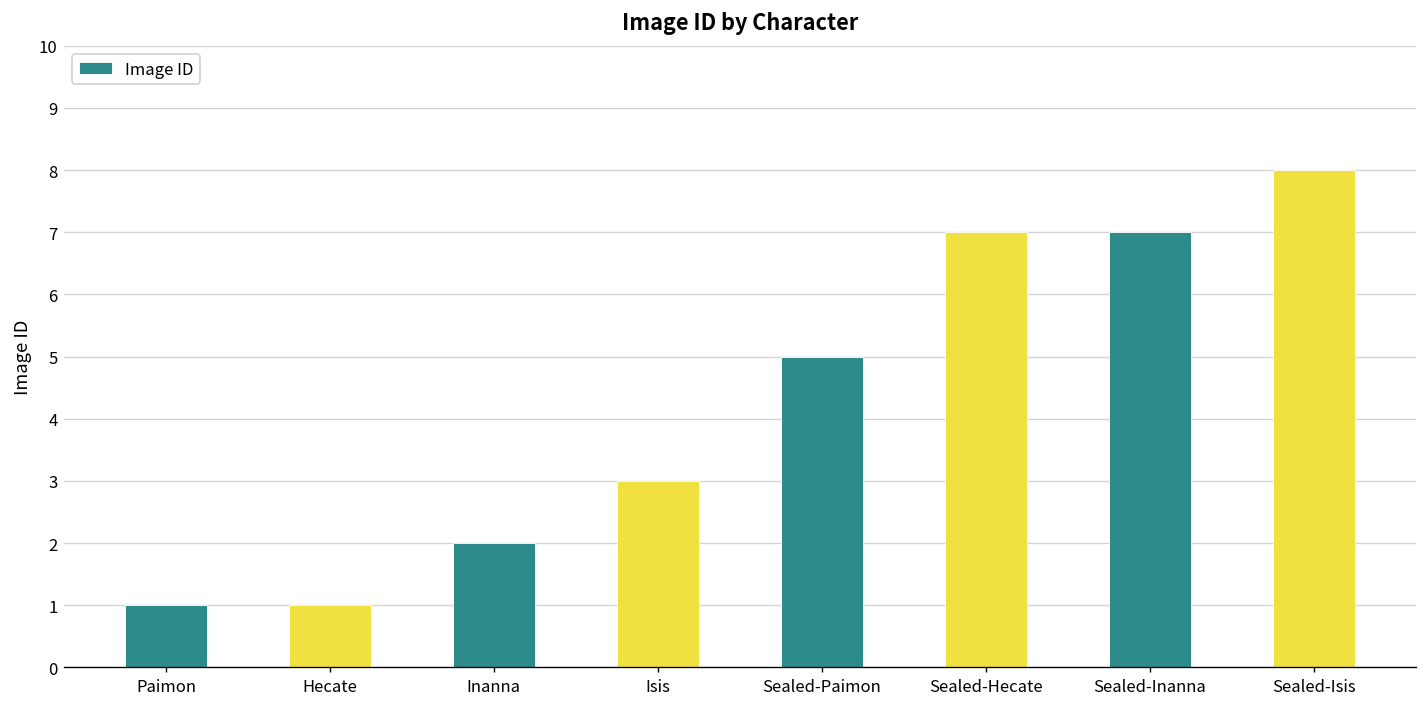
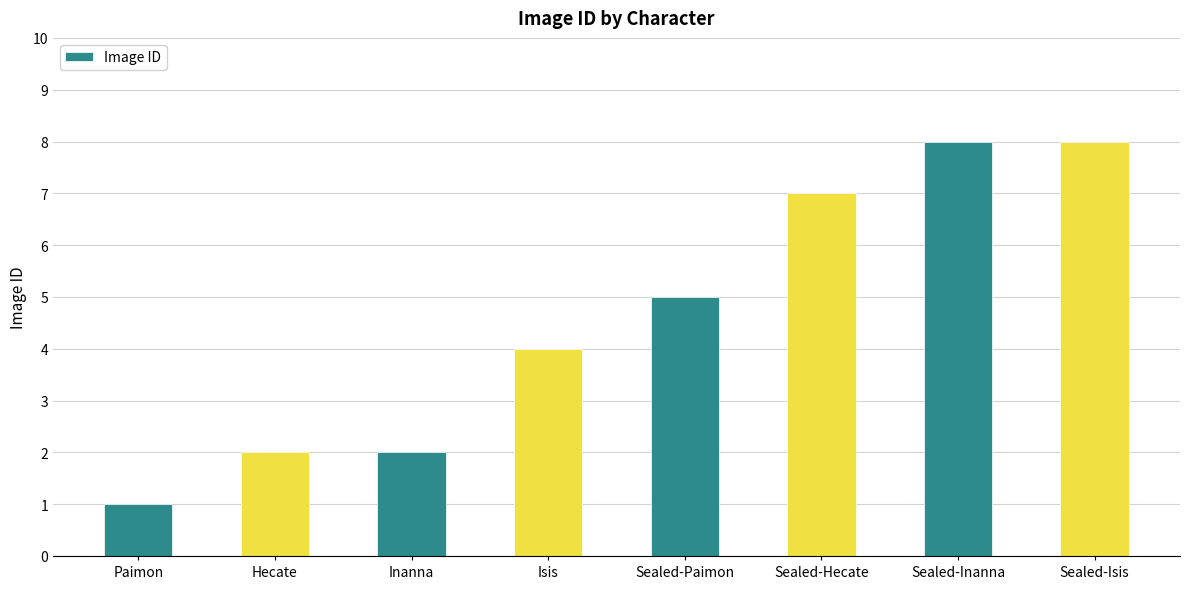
Hecate: 1 -> 2
Isis: 3 -> 4
Sealed-Inanna: 7 -> 8
